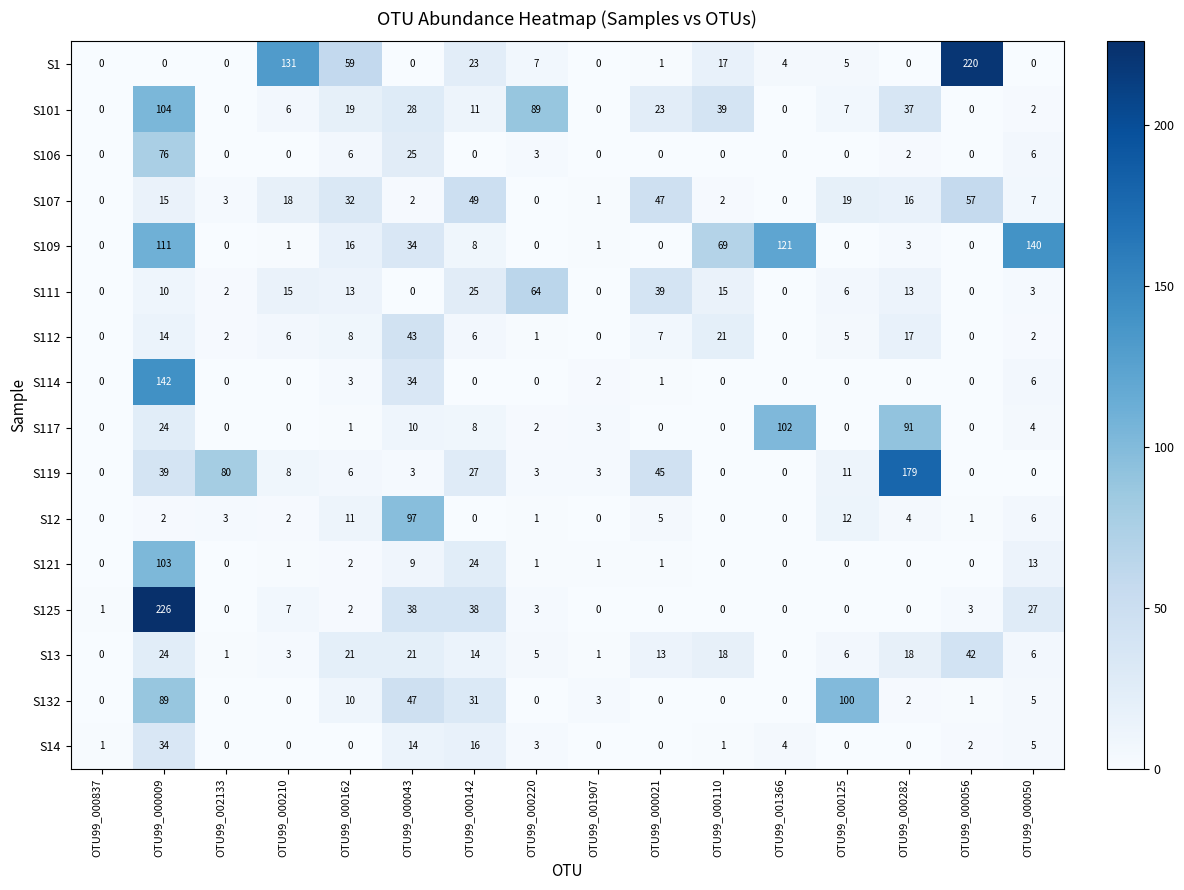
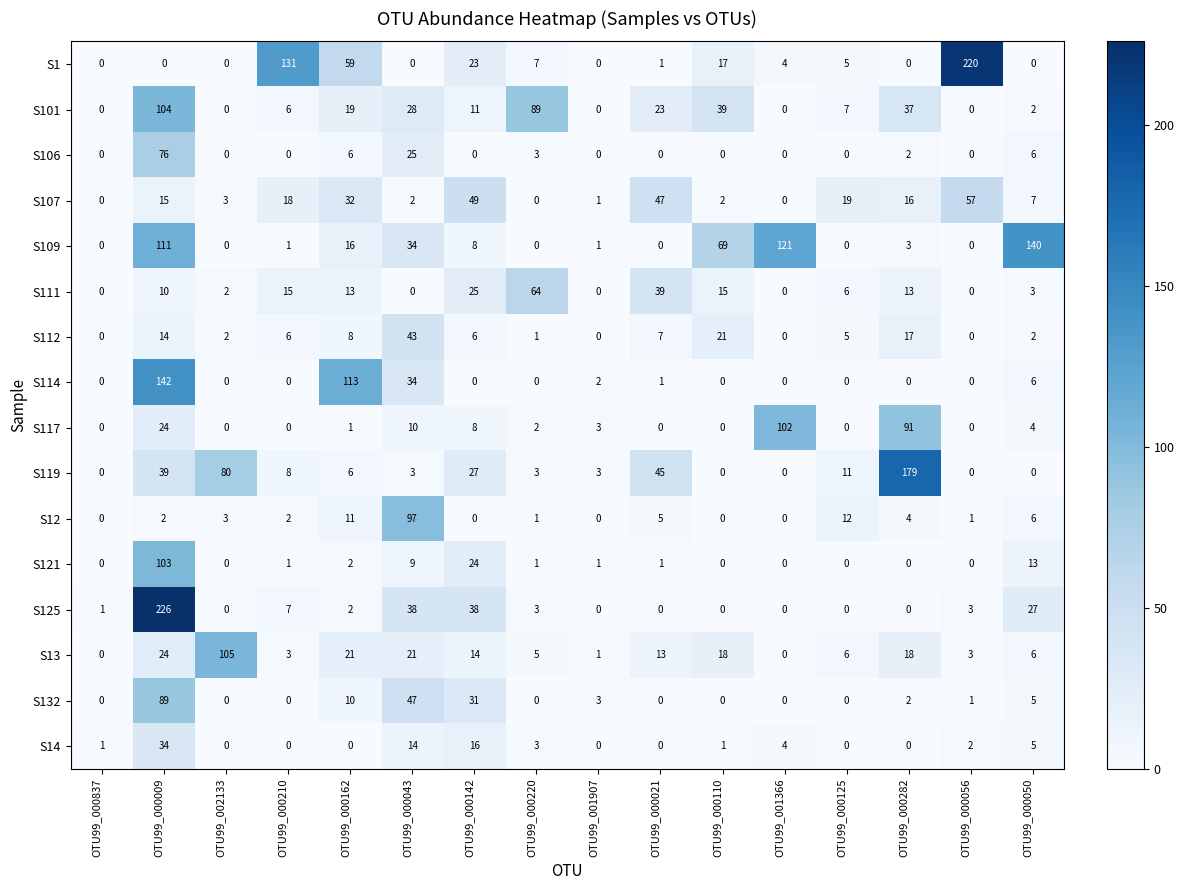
S114, OTU99_000162: 3 -> 113
S13, OTU99_002133: 1 -> 105
S13, OTU99_000056: 42 -> 3
S132, OTU99_000125: 100 -> 0
